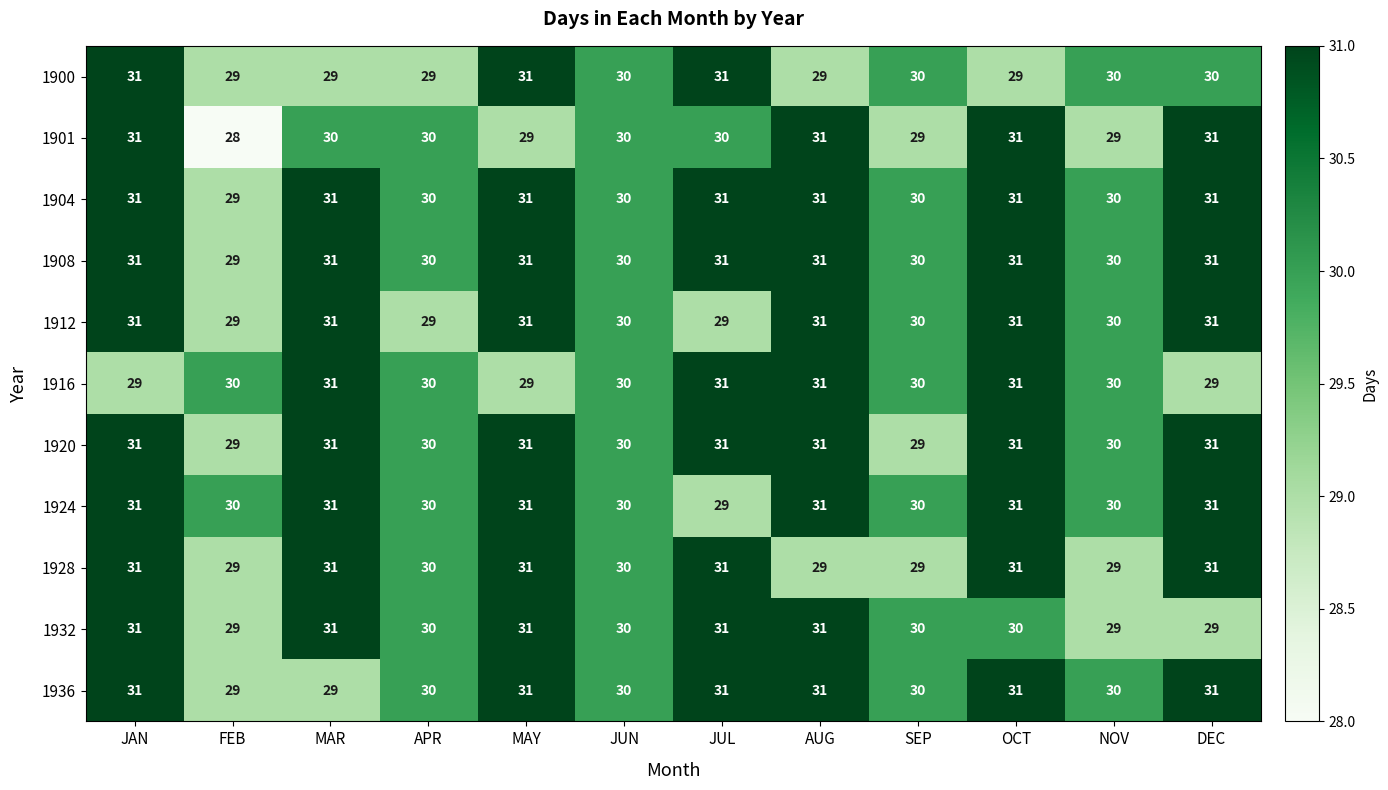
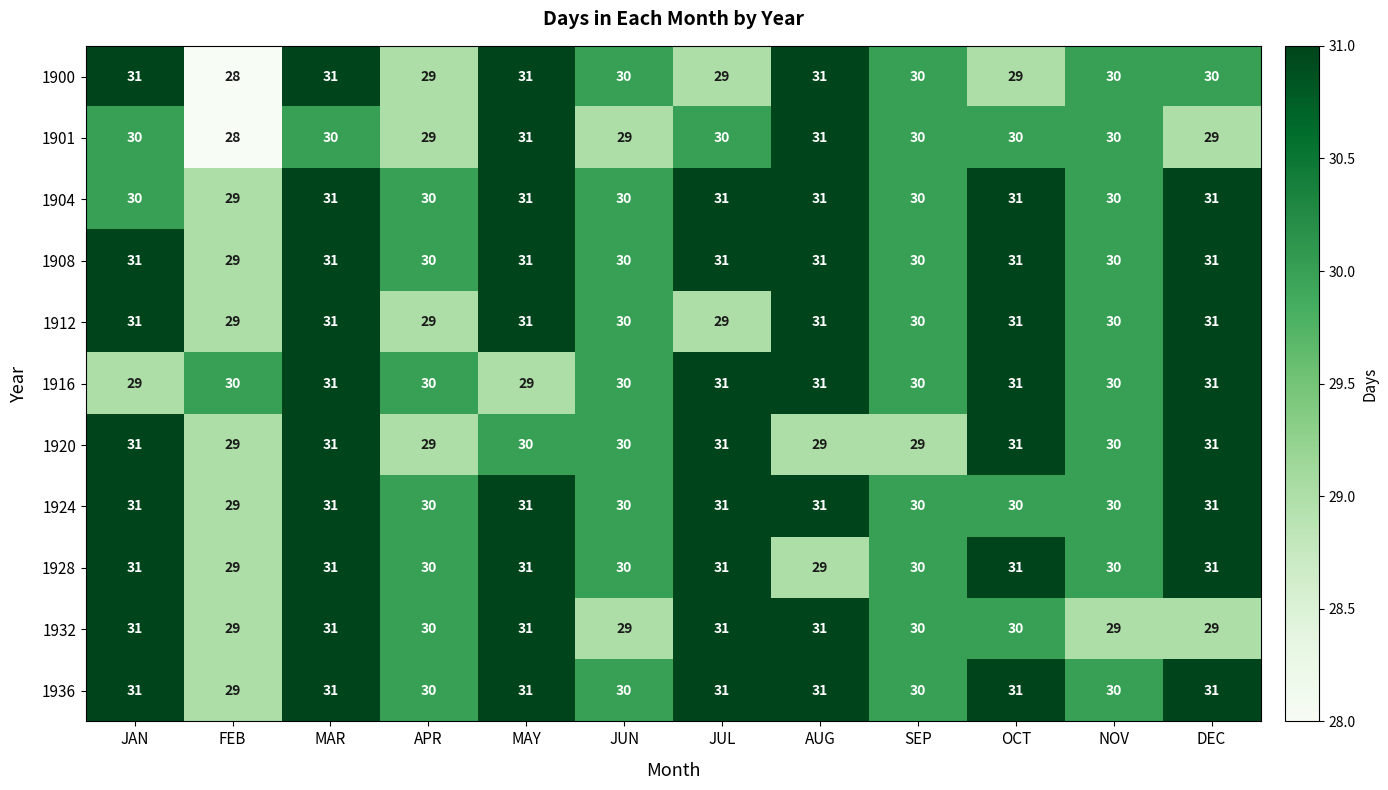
1900, FEB: 29 -> 28
1900, MAR: 29 -> 31
1900, JUL: 31 -> 29
1900, AUG: 29 -> 31
1901, JAN: 31 -> 30
1901, APR: 30 -> 29
1901, MAY: 29 -> 31
1901, JUN: 30 -> 29
1901, SEP: 29 -> 30
1901, OCT: 31 -> 30
1901, NOV: 29 -> 30
1901, DEC: 31 -> 29
1904, JAN: 31 -> 30
1916, DEC: 29 -> 31
1920, APR: 30 -> 29
1920, MAY: 31 -> 30
1920, AUG: 31 -> 29
1924, FEB: 30 -> 29
1924, JUL: 29 -> 31
1924, OCT: 31 -> 30
1928, SEP: 29 -> 30
1928, NOV: 29 -> 30
1932, JUN: 30 -> 29
1936, MAR: 29 -> 31
